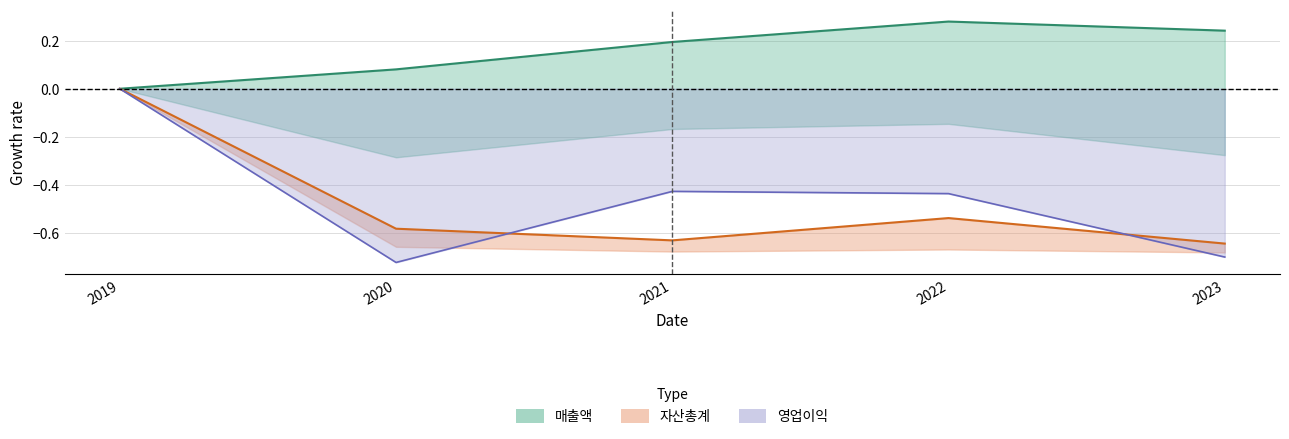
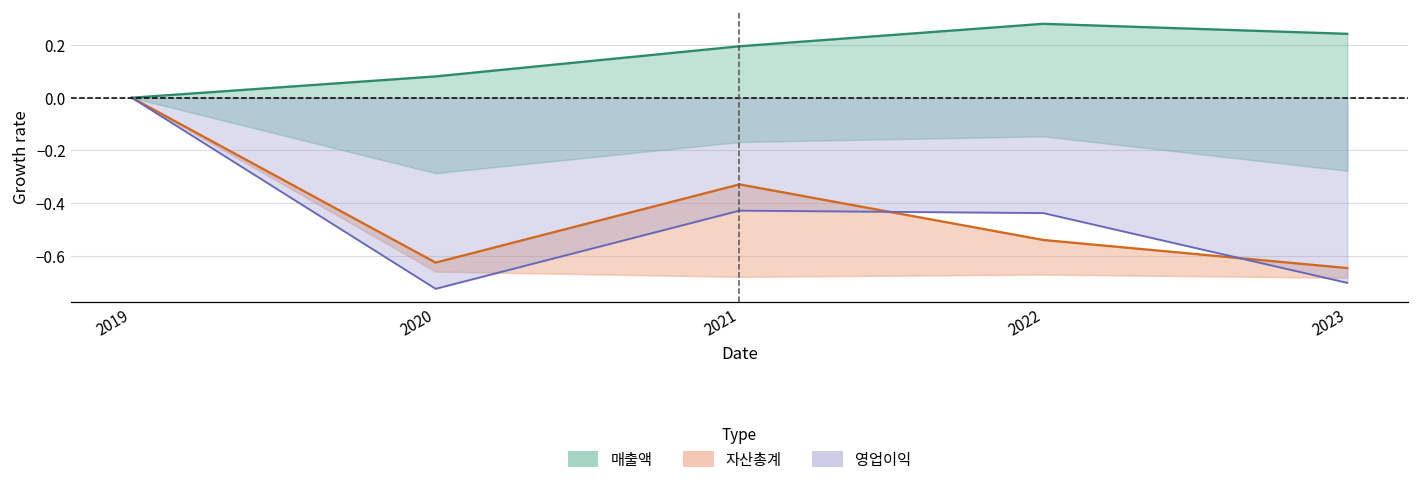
자산총계, 2020: -0.58 -> -0.63
자산총계, 2021: -0.63 -> -0.33
